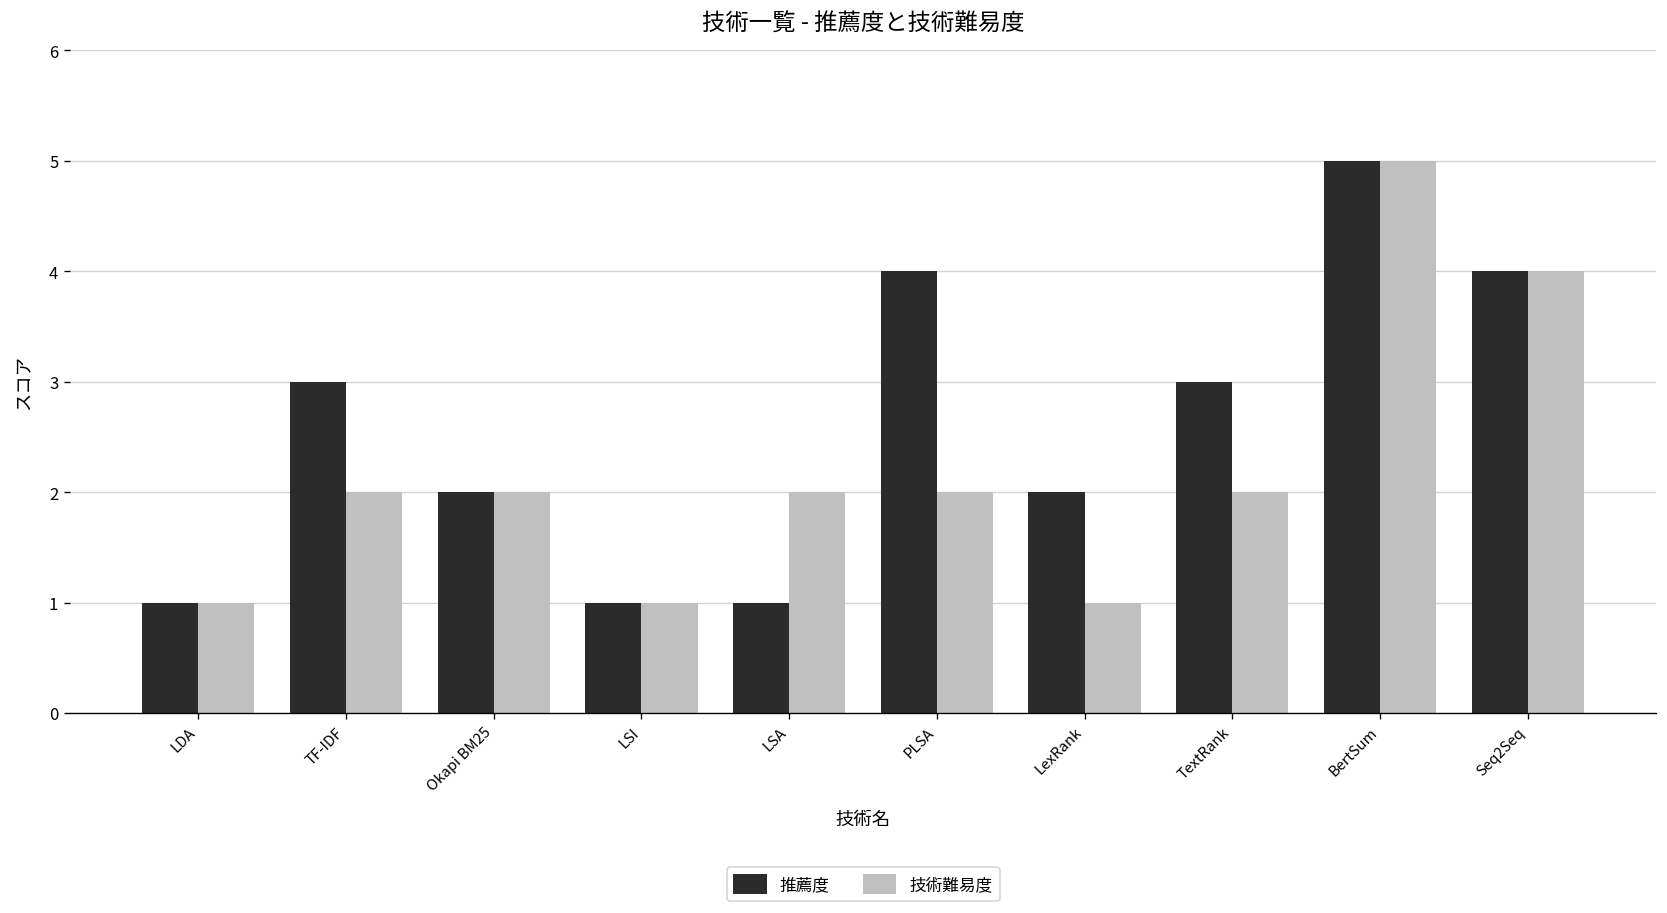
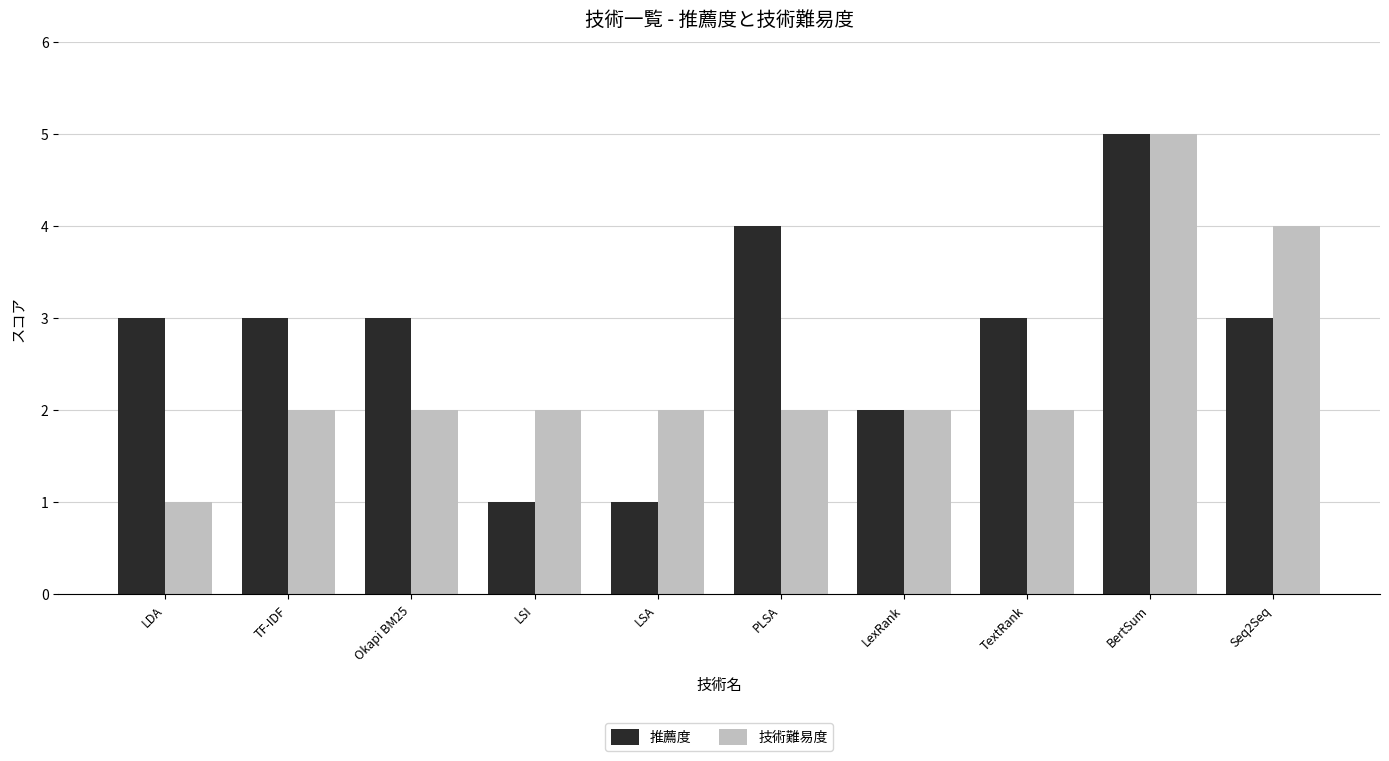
推薦度, LDA: 1 -> 3
推薦度, Okapi BM25: 2 -> 3
技術難易度, LSI: 1 -> 2
技術難易度, LexRank: 1 -> 2
推薦度, Seq2Seq: 4 -> 3
